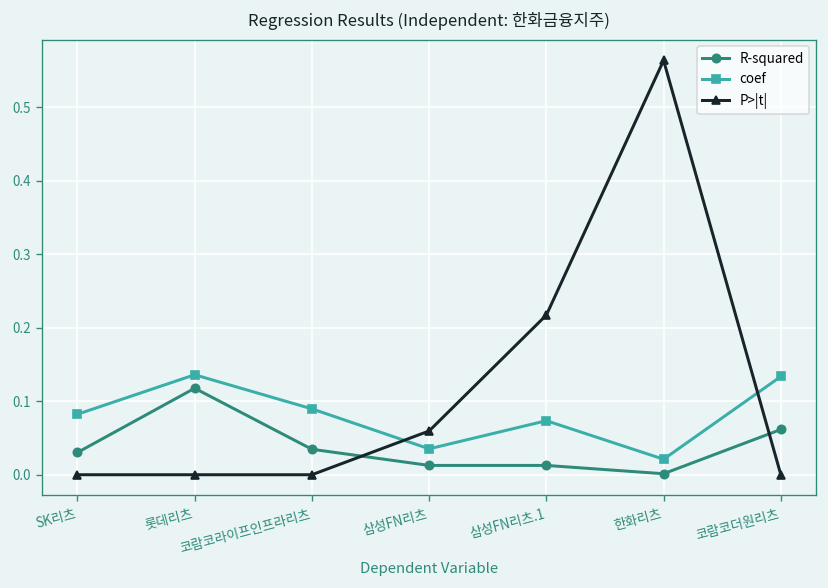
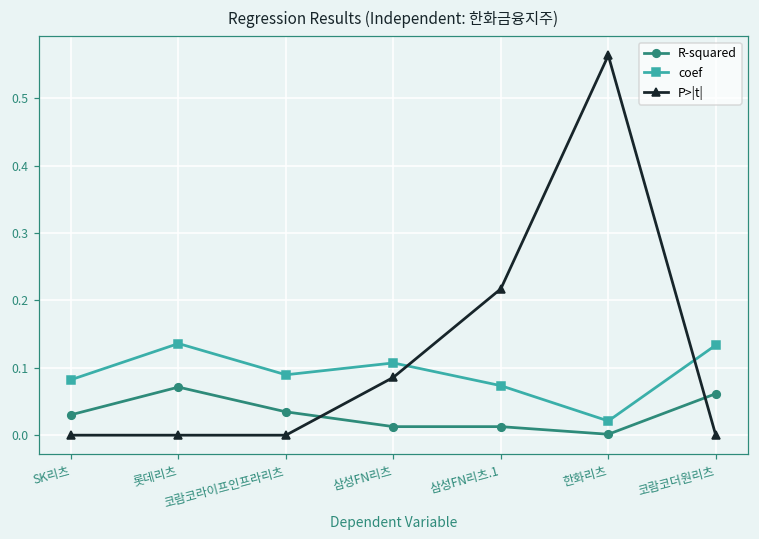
R-squared, 롯데리츠: 0.12 -> 0.07
coef, 삼성FN리츠: 0.04 -> 0.11
P>|t|, 삼성FN리츠: 0.06 -> 0.09
